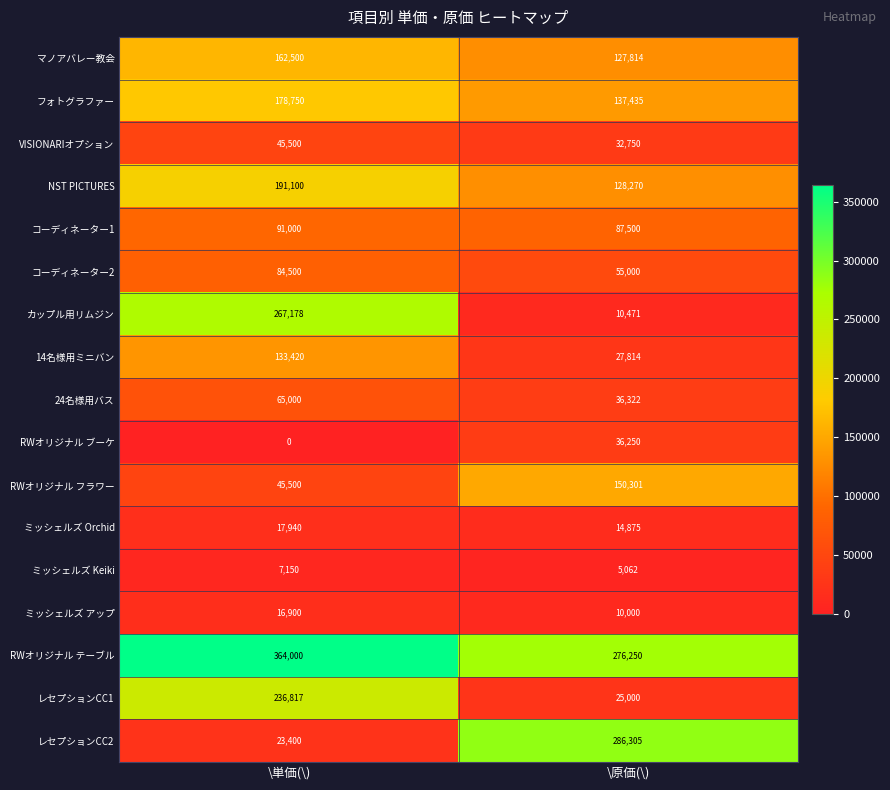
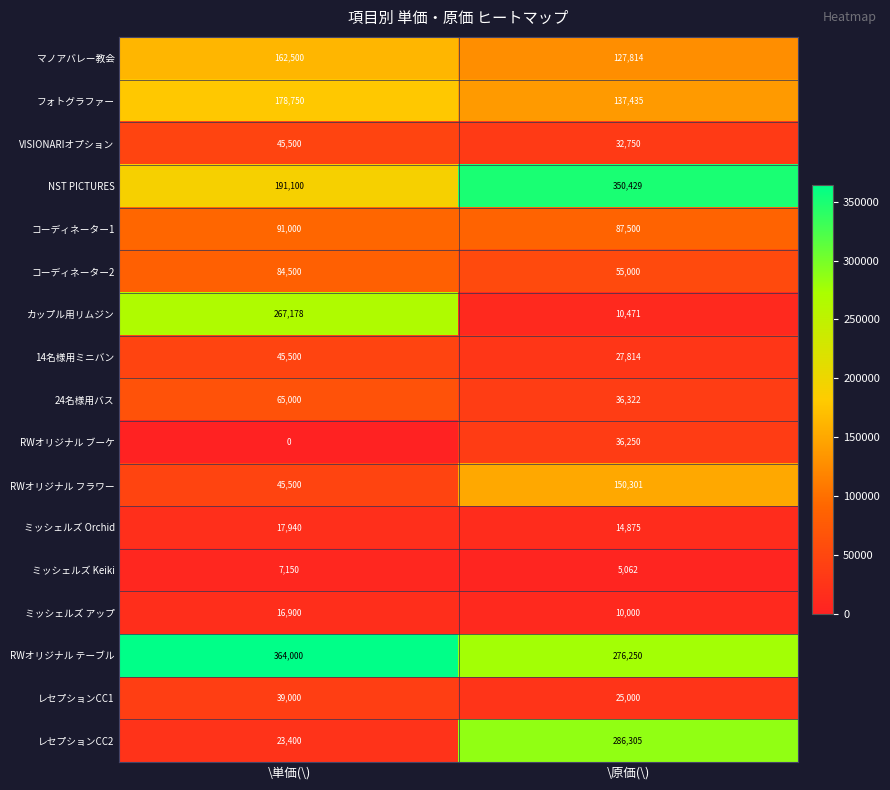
NST PICTURES, \原価(\): 128,270 -> 350,429
14名様用ミニバン, \単価(\): 133,420 -> 45,500
レセプションCC1, \単価(\): 236,817 -> 39,000
